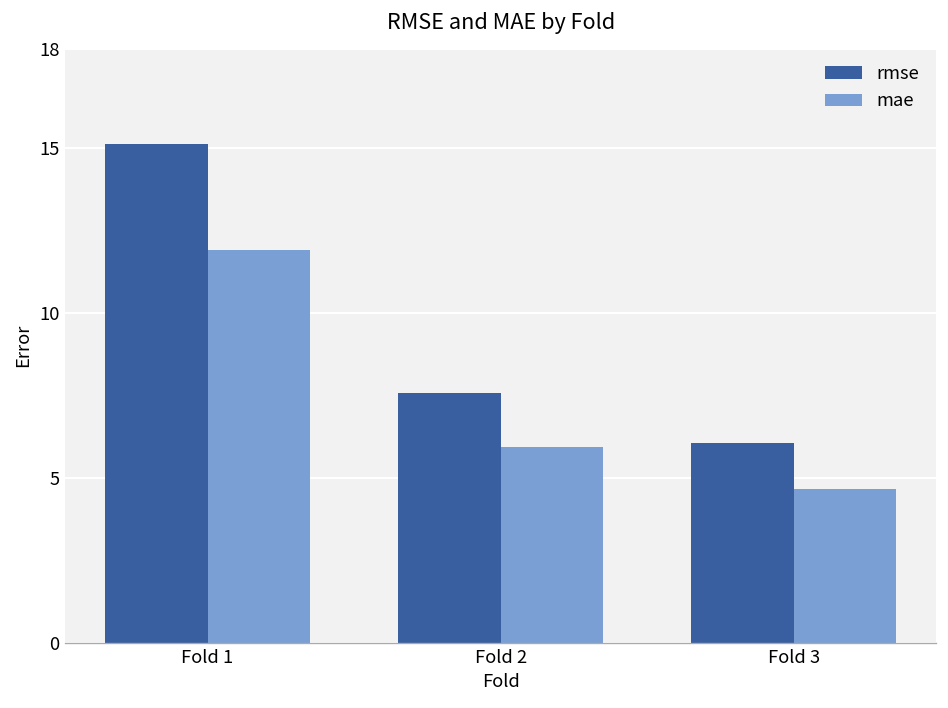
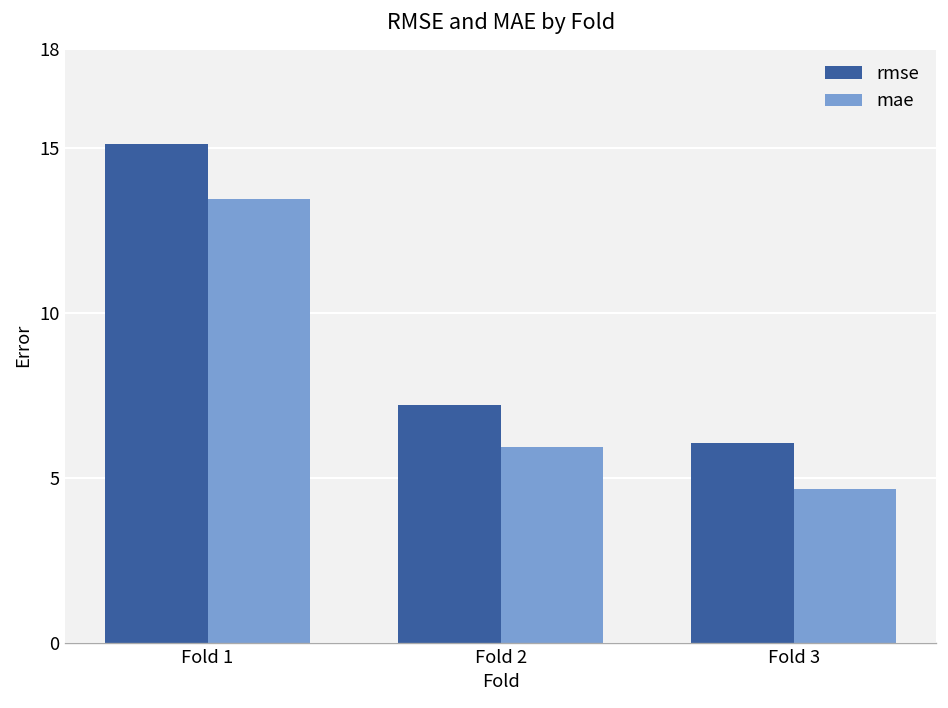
mae, Fold 1: 11.9 -> 13.4
rmse, Fold 2: 7.6 -> 7.2
